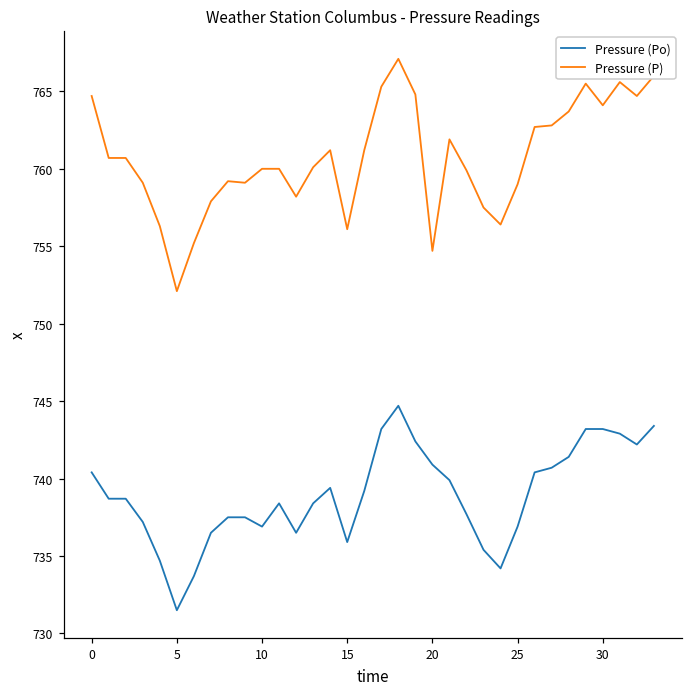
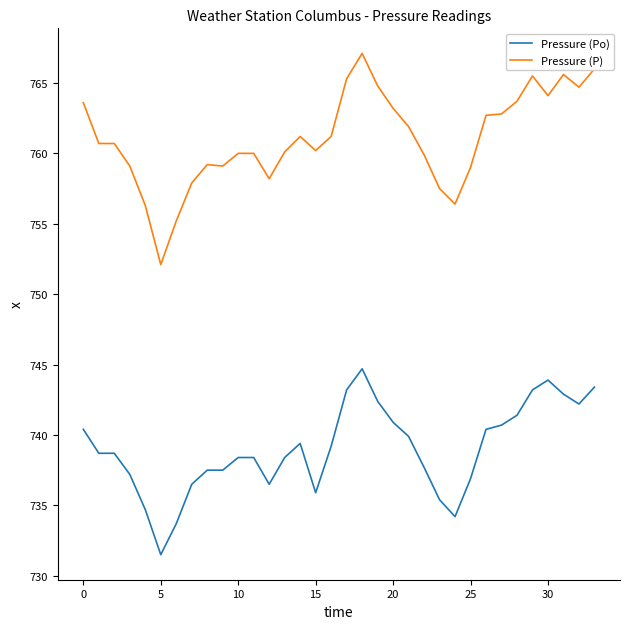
Pressure (P), 0: 764.7 -> 763.6
Pressure (Po), 10: 736.9 -> 738.4
Pressure (P), 15: 756.1 -> 760.2
Pressure (P), 20: 754.7 -> 763.2
Pressure (Po), 30: 743.2 -> 743.9
